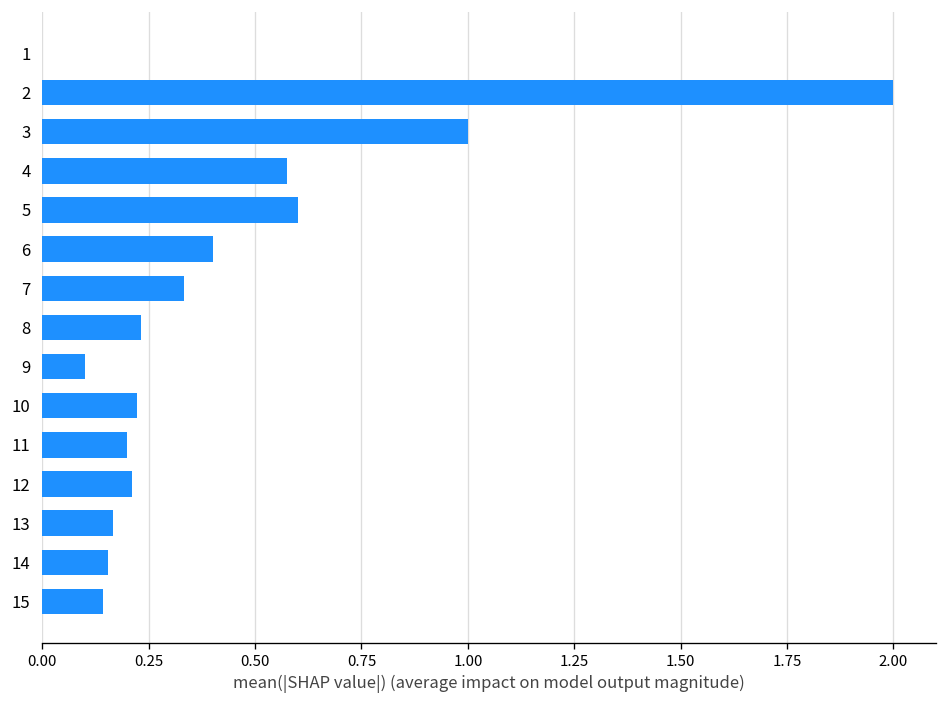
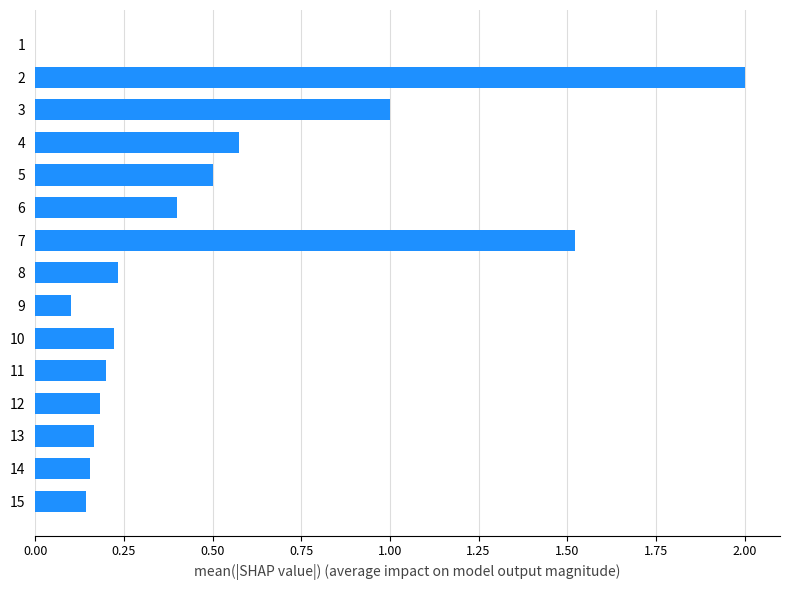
5: 0.6 -> 0.5
7: 0.33 -> 1.52
12: 0.21 -> 0.18
